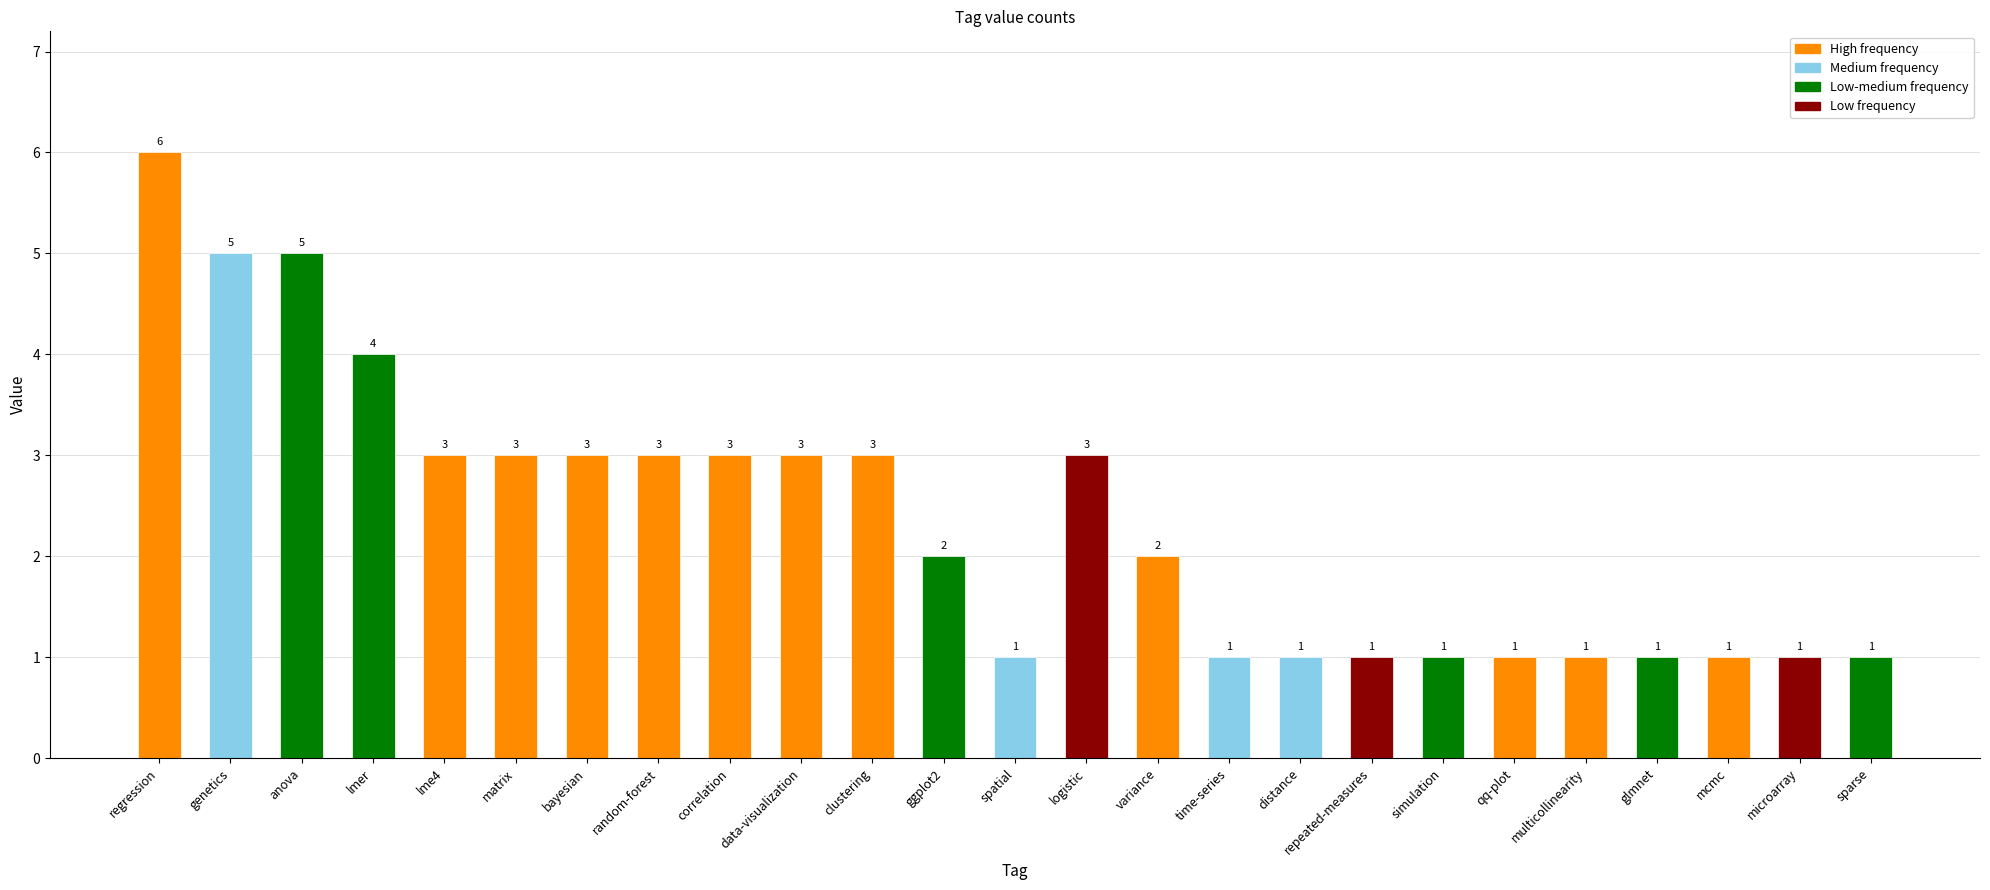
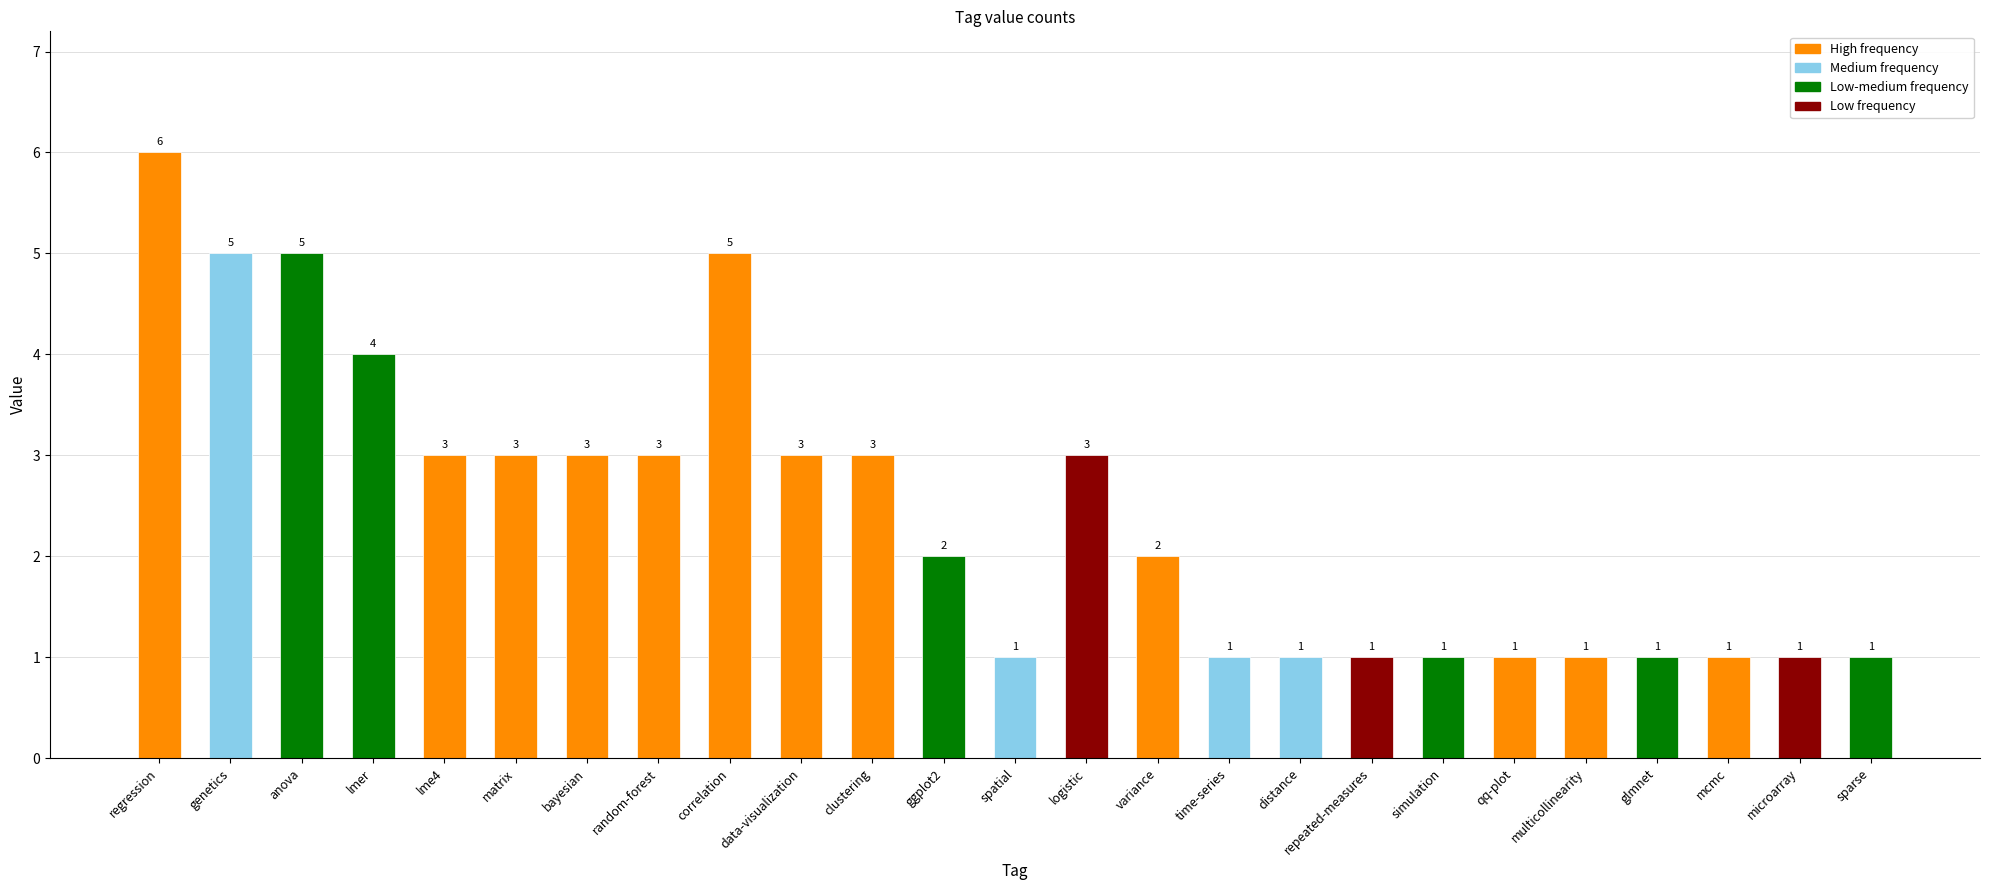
correlation: 3 -> 5
